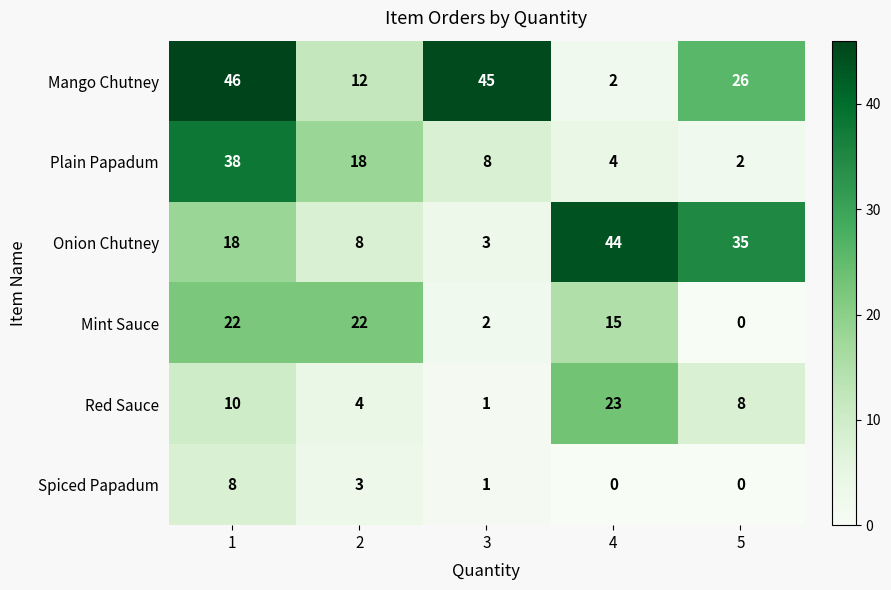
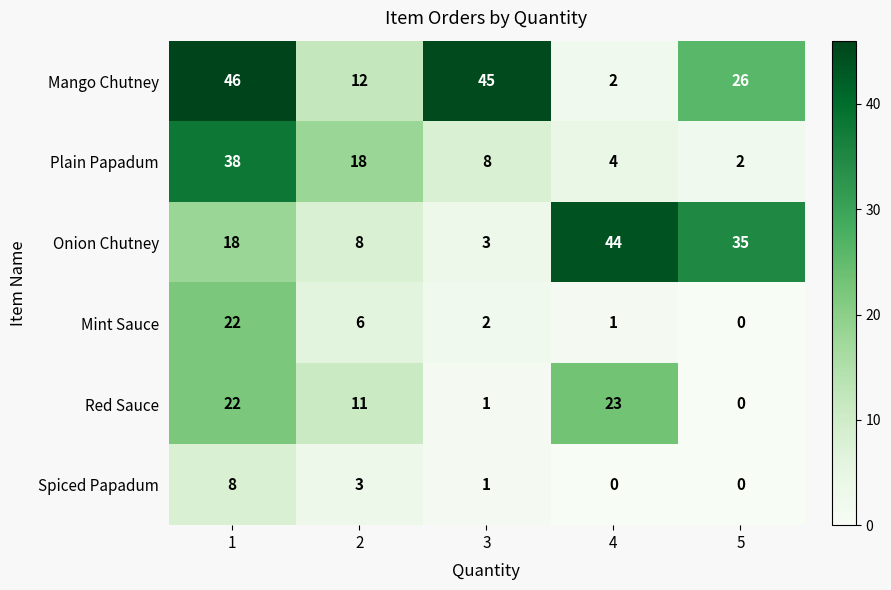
Mint Sauce, 2: 22 -> 6
Mint Sauce, 4: 15 -> 1
Red Sauce, 1: 10 -> 22
Red Sauce, 2: 4 -> 11
Red Sauce, 5: 8 -> 0
